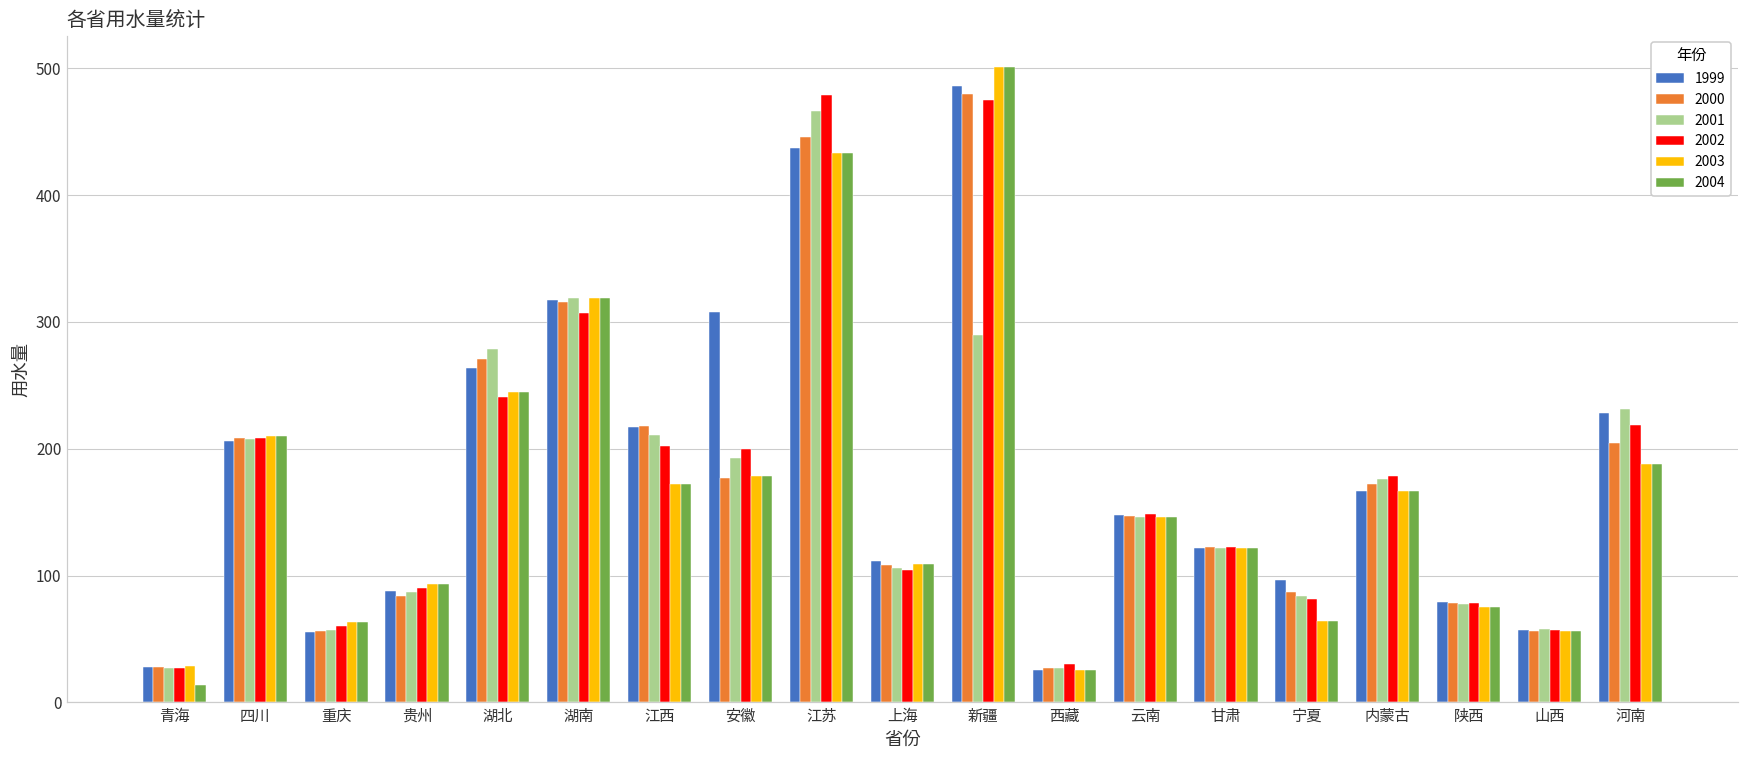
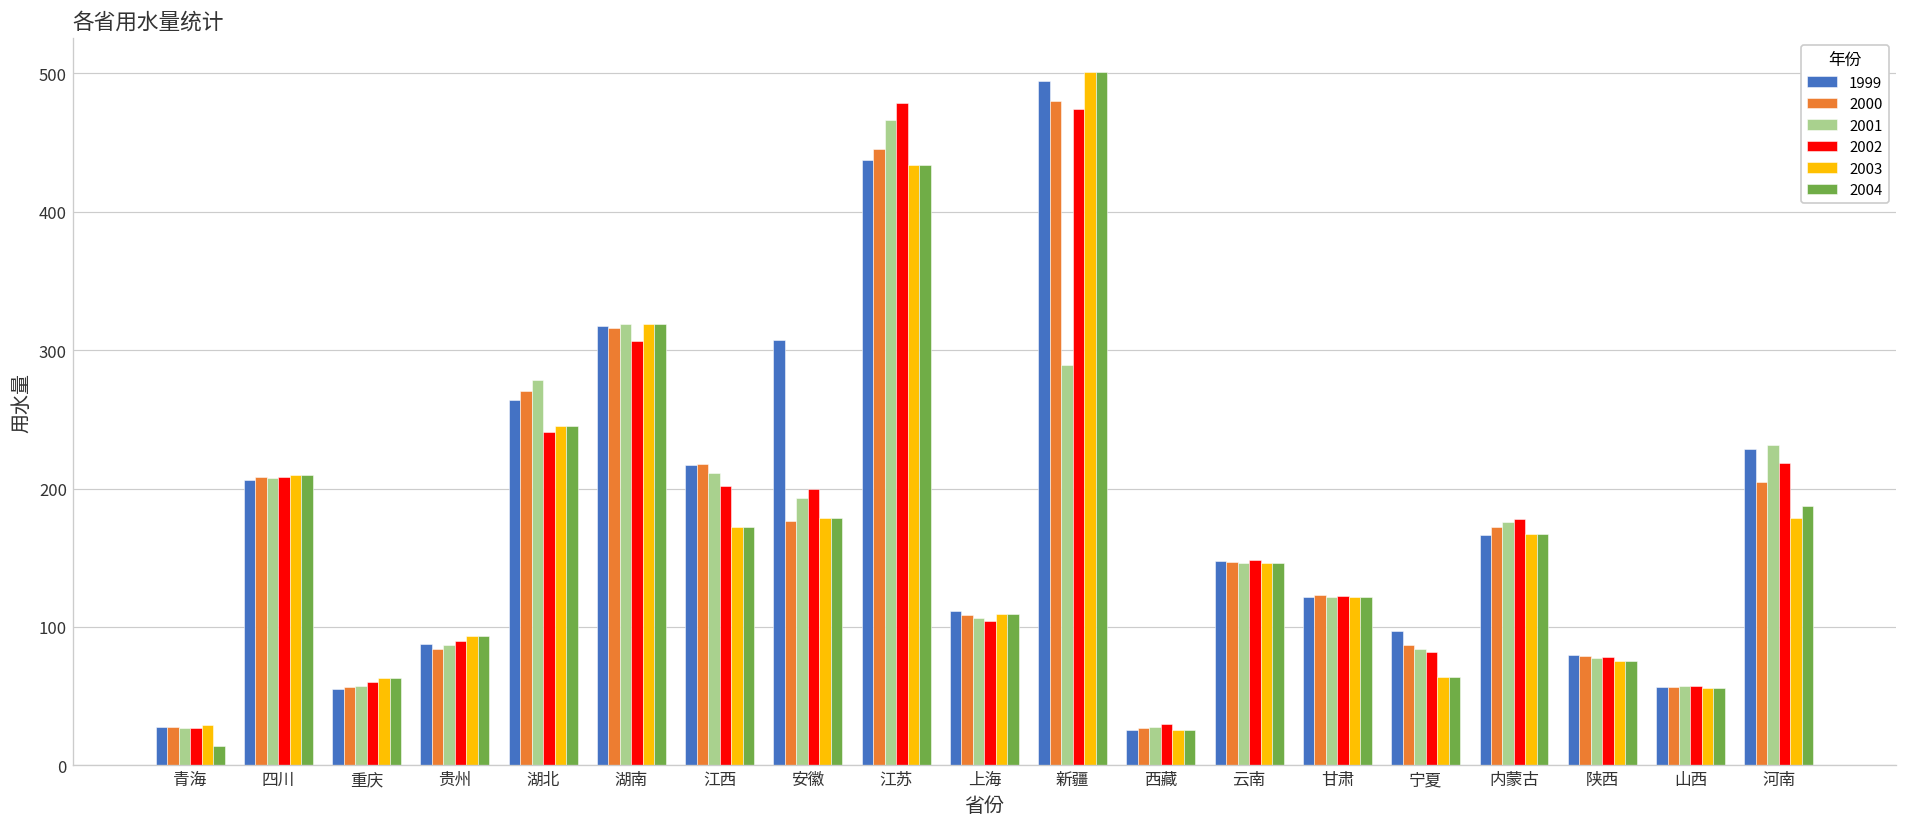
1999, 新疆: 486 -> 495
2003, 河南: 188 -> 178
